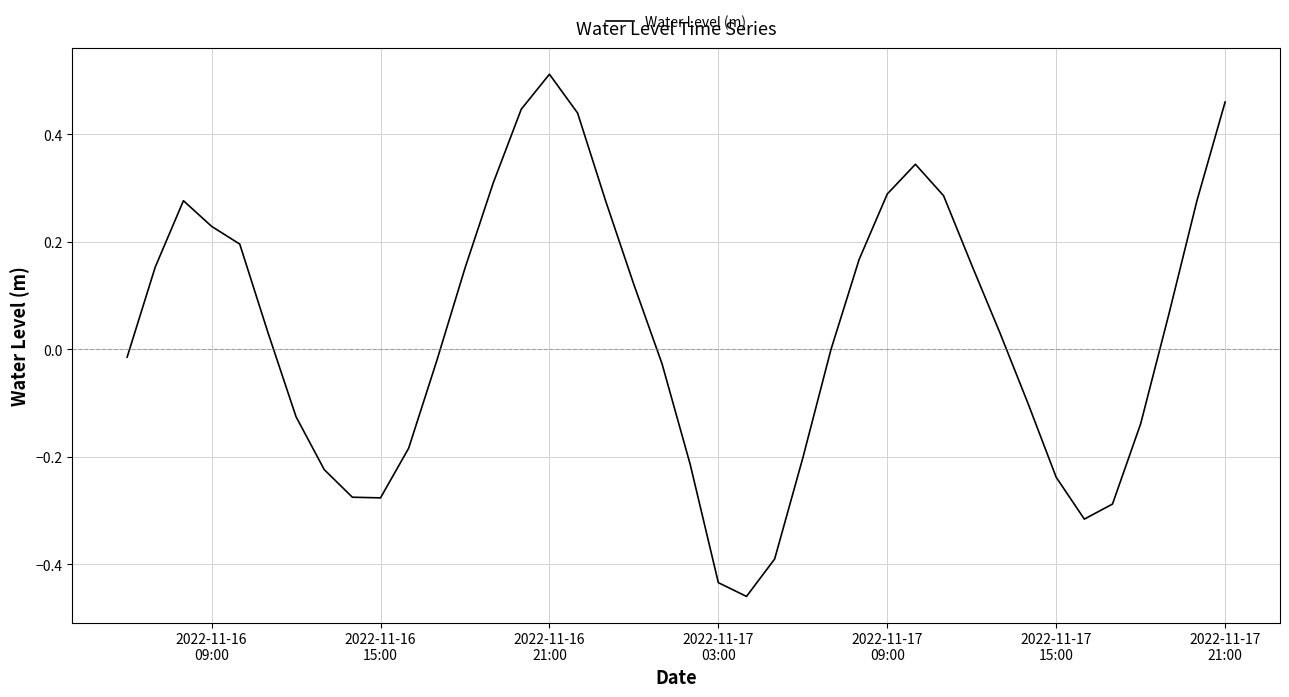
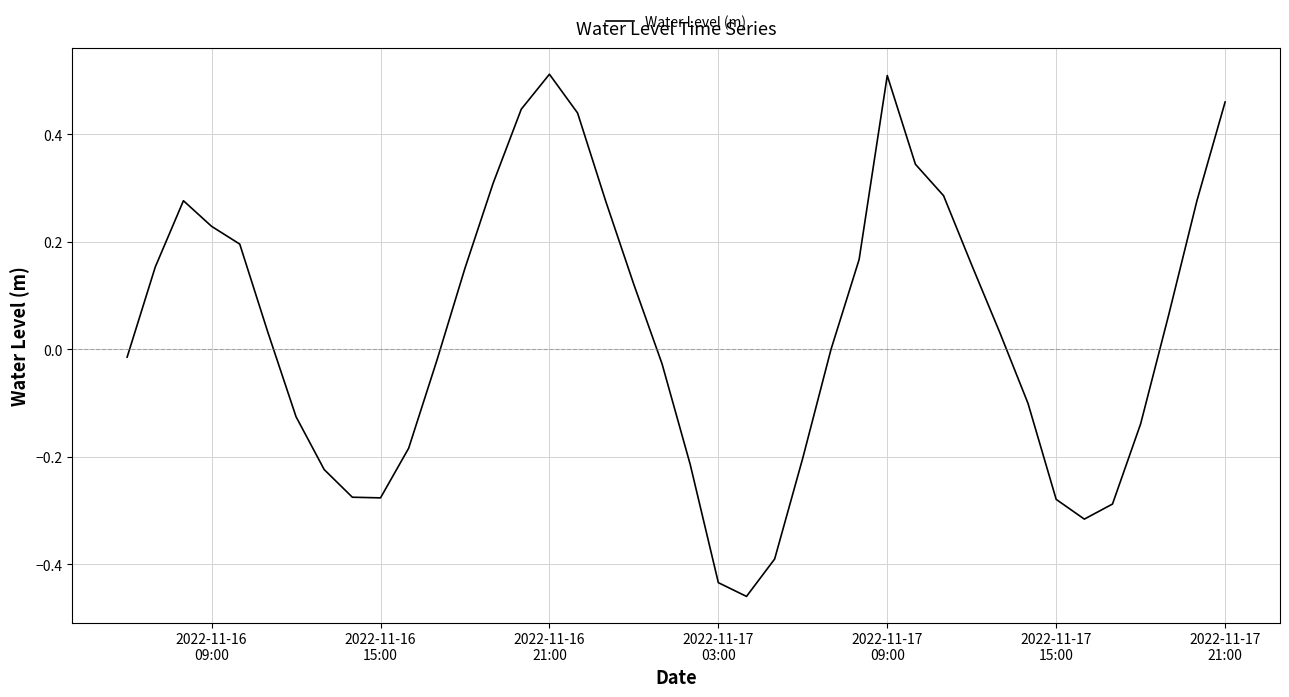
2022-11-17 09:00: 0.29 -> 0.51
2022-11-17 15:00: -0.24 -> -0.28
